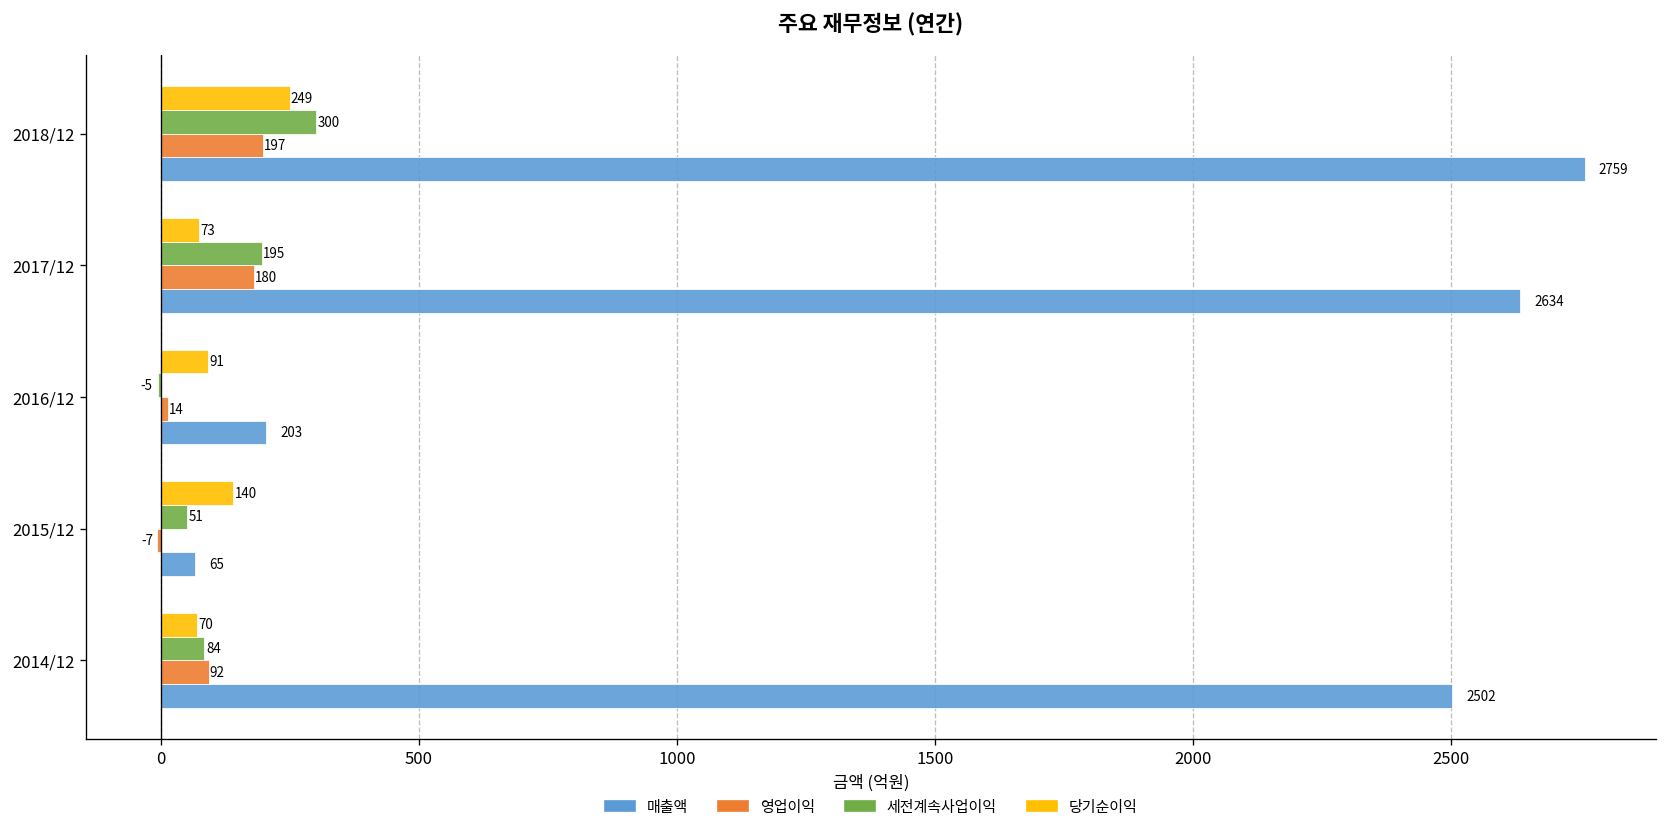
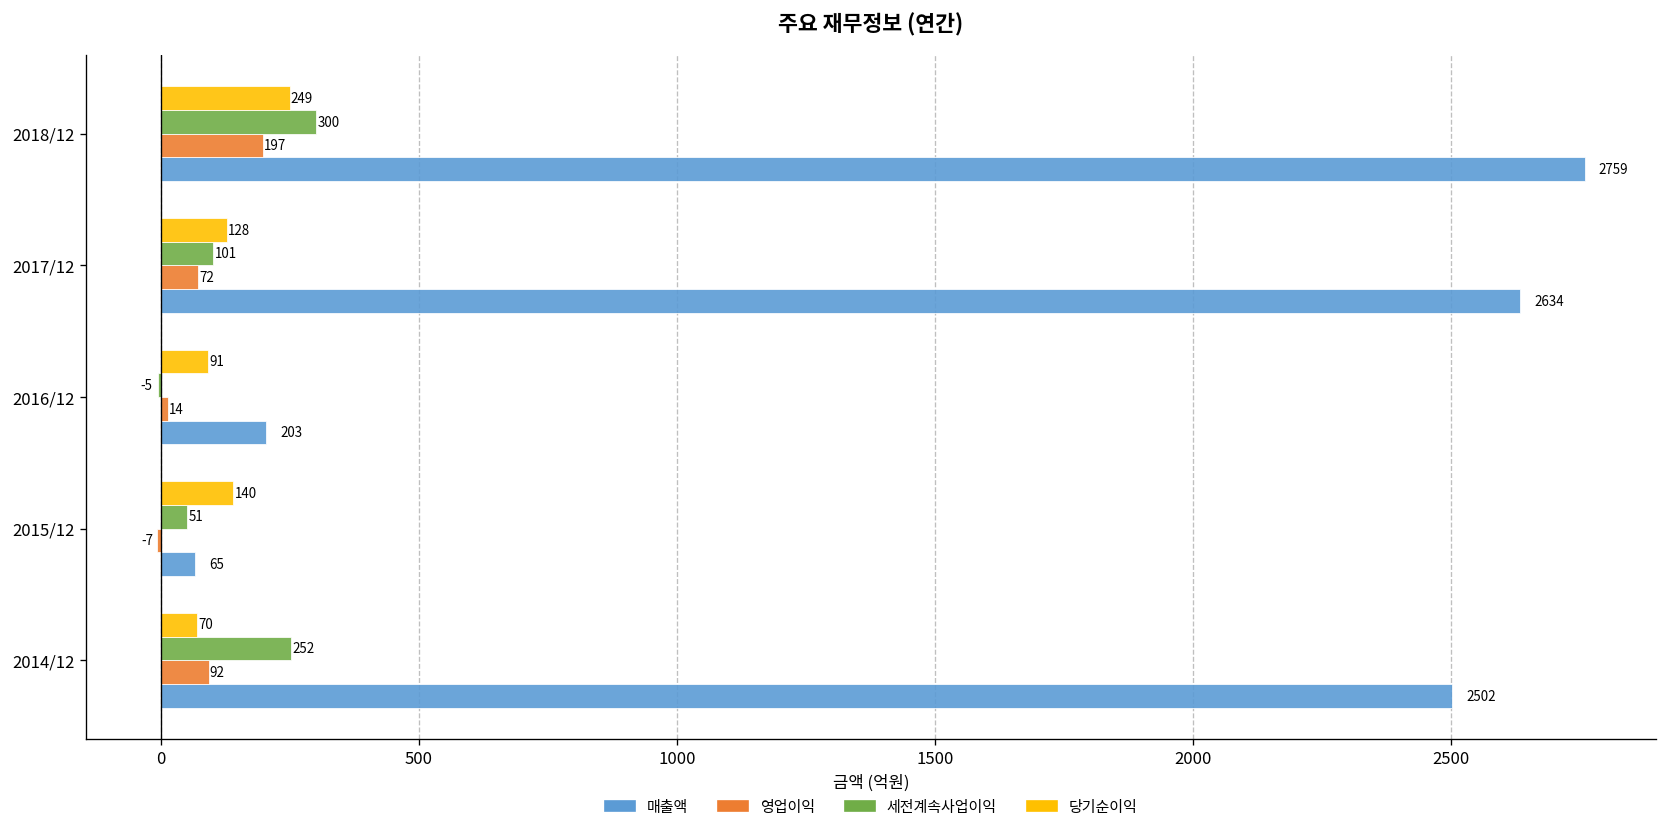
당기순이익, 2017/12: 73 -> 128
세전계속사업이익, 2017/12: 195 -> 101
영업이익, 2017/12: 180 -> 72
세전계속사업이익, 2014/12: 84 -> 252
